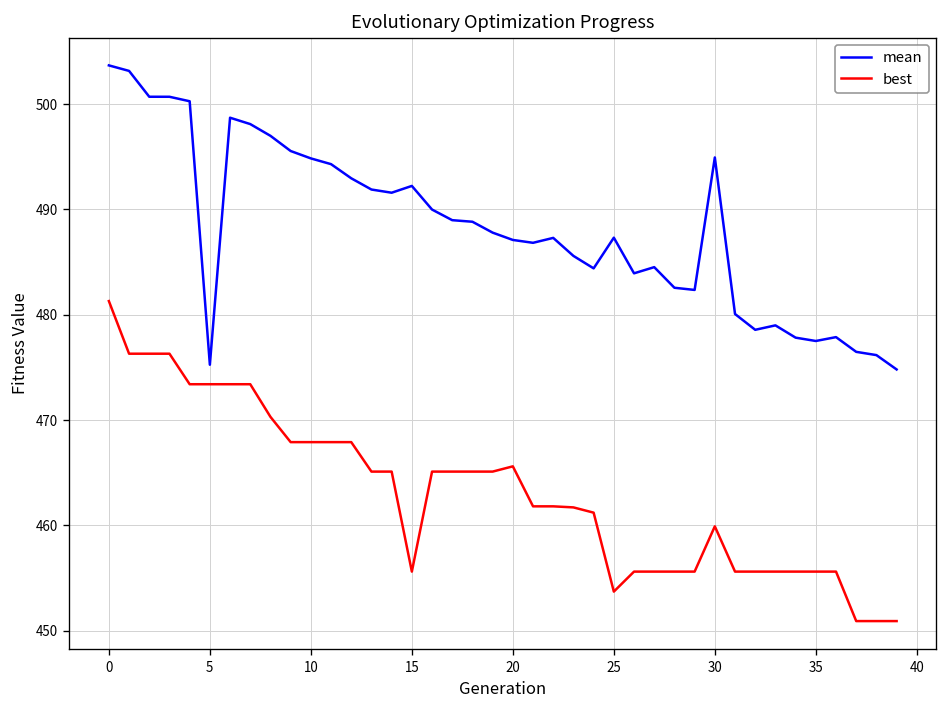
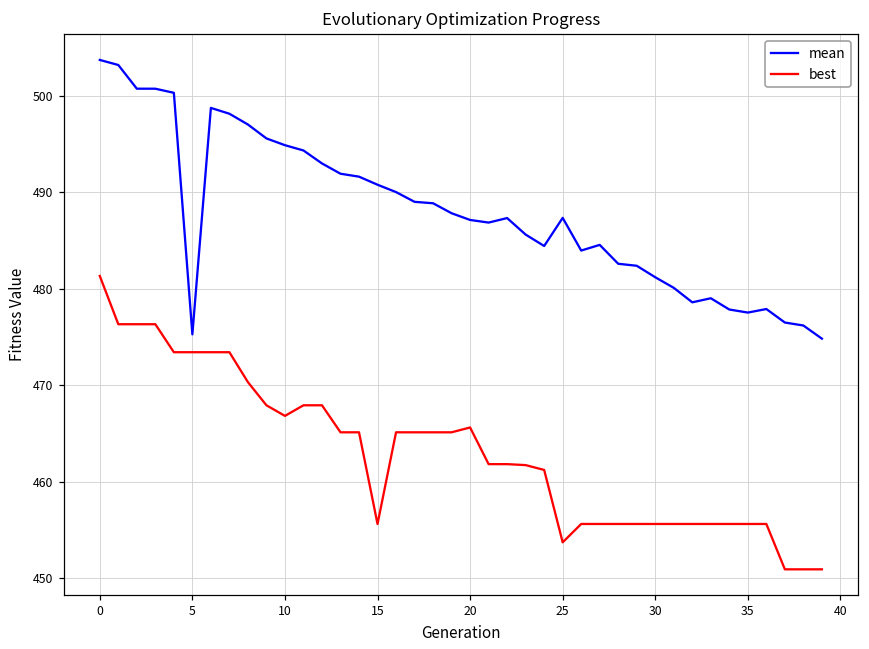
best, 10: 468 -> 467
mean, 15: 492 -> 491
mean, 30: 495 -> 481
best, 30: 460 -> 456
